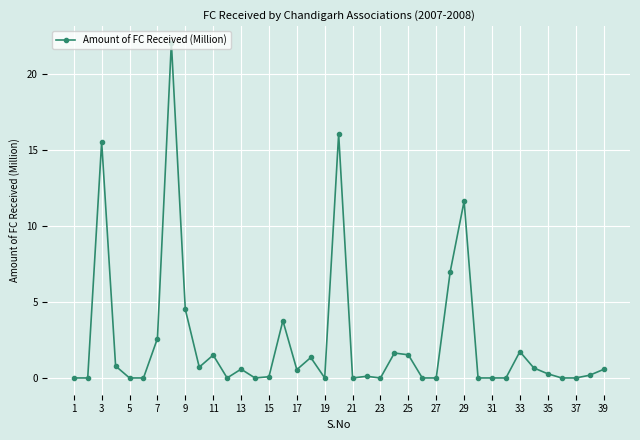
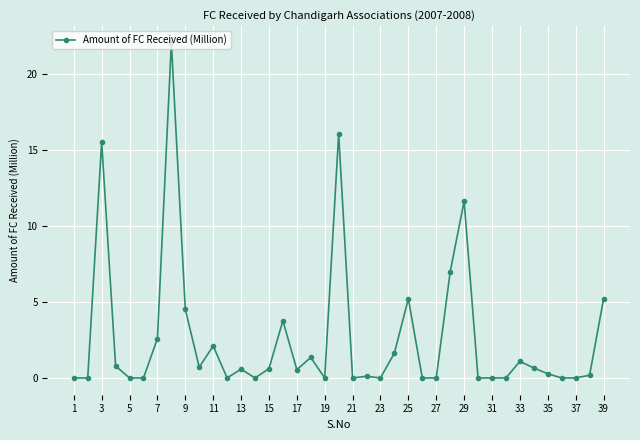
11: 1.5 -> 2.1
15: 0.1 -> 0.6
25: 1.5 -> 5.2
33: 1.7 -> 1.1
39: 0.6 -> 5.2
